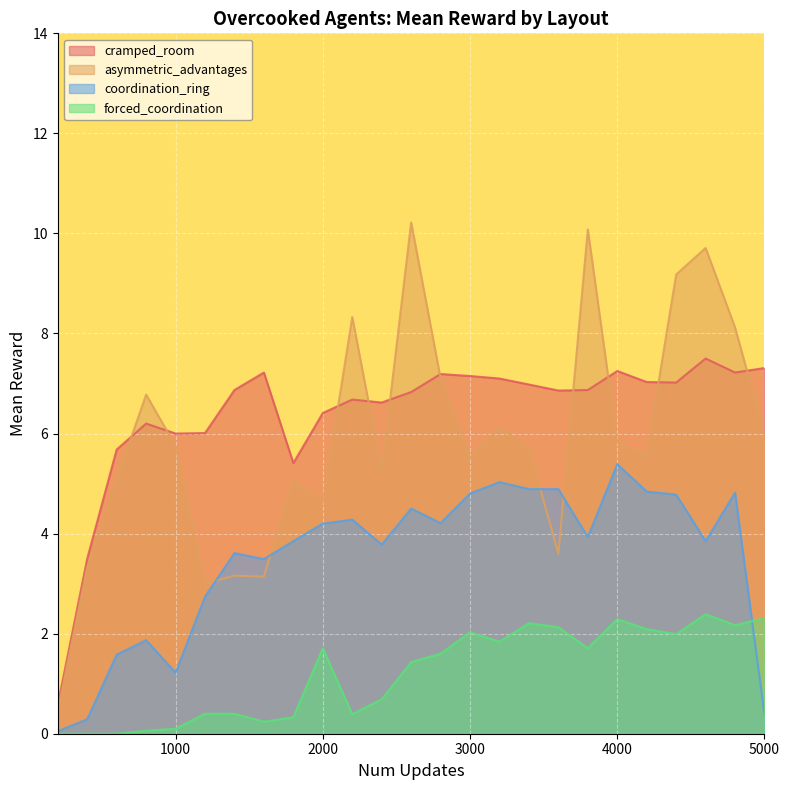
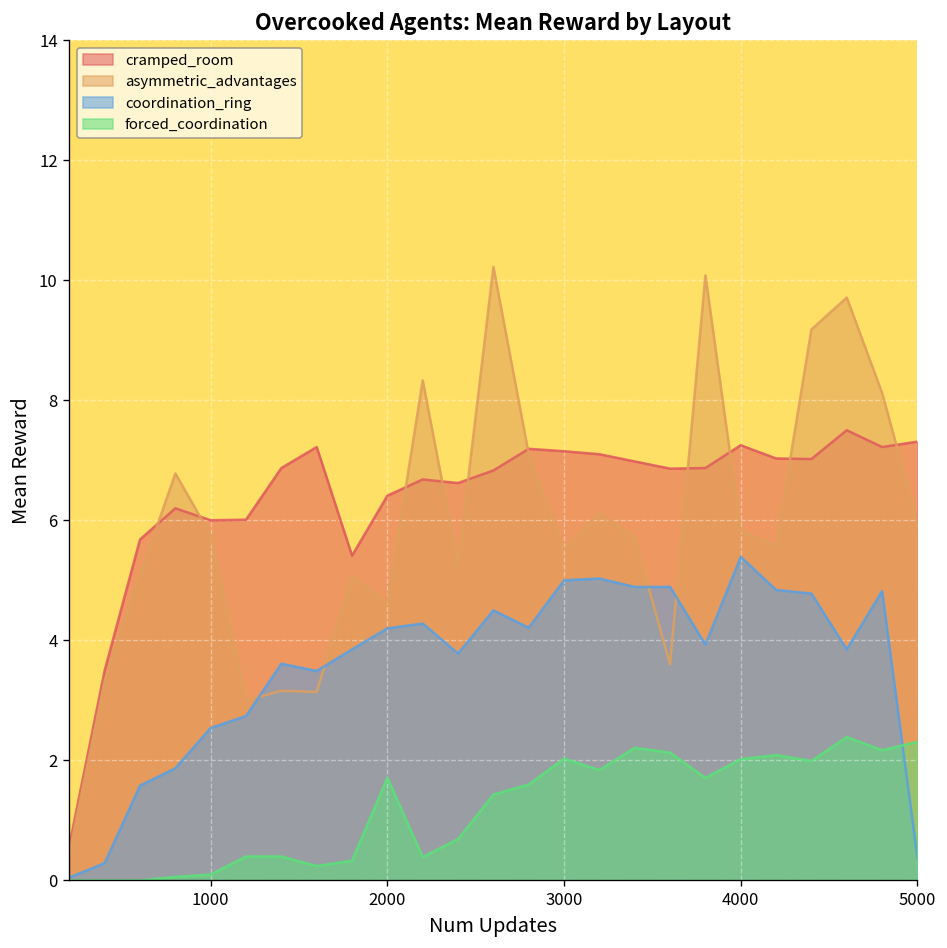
coordination_ring, 1000: 1.2 -> 2.5
coordination_ring, 3000: 4.8 -> 5.0
forced_coordination, 4000: 2.3 -> 2.0
